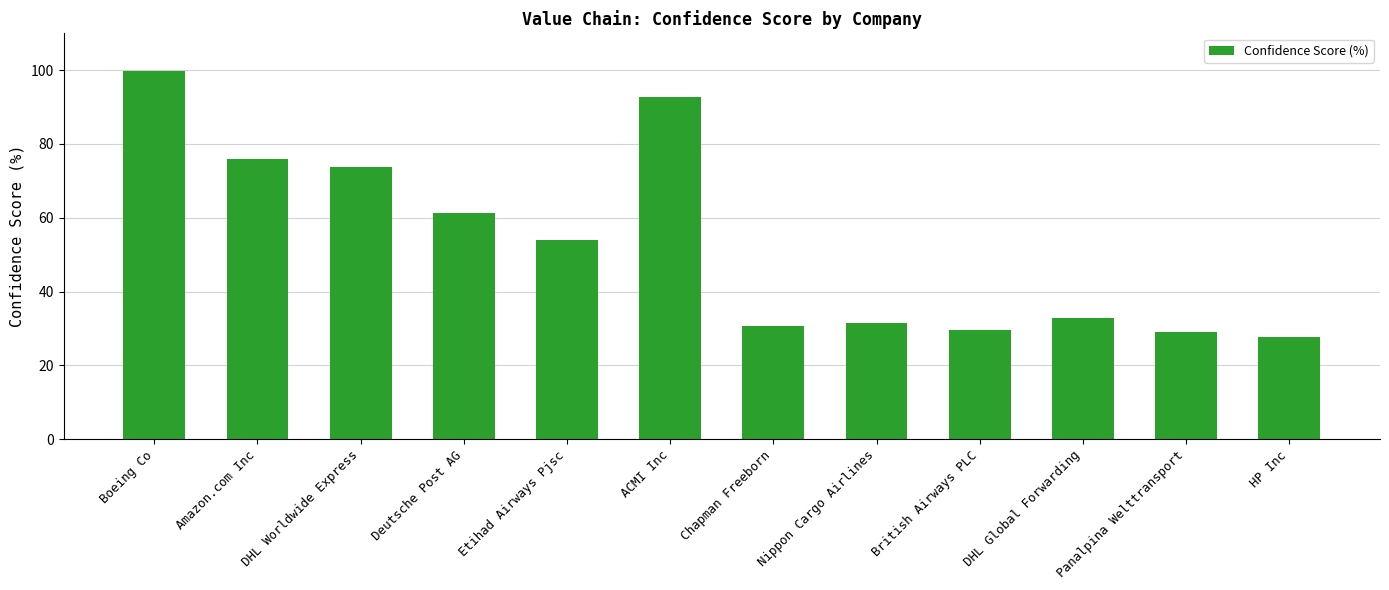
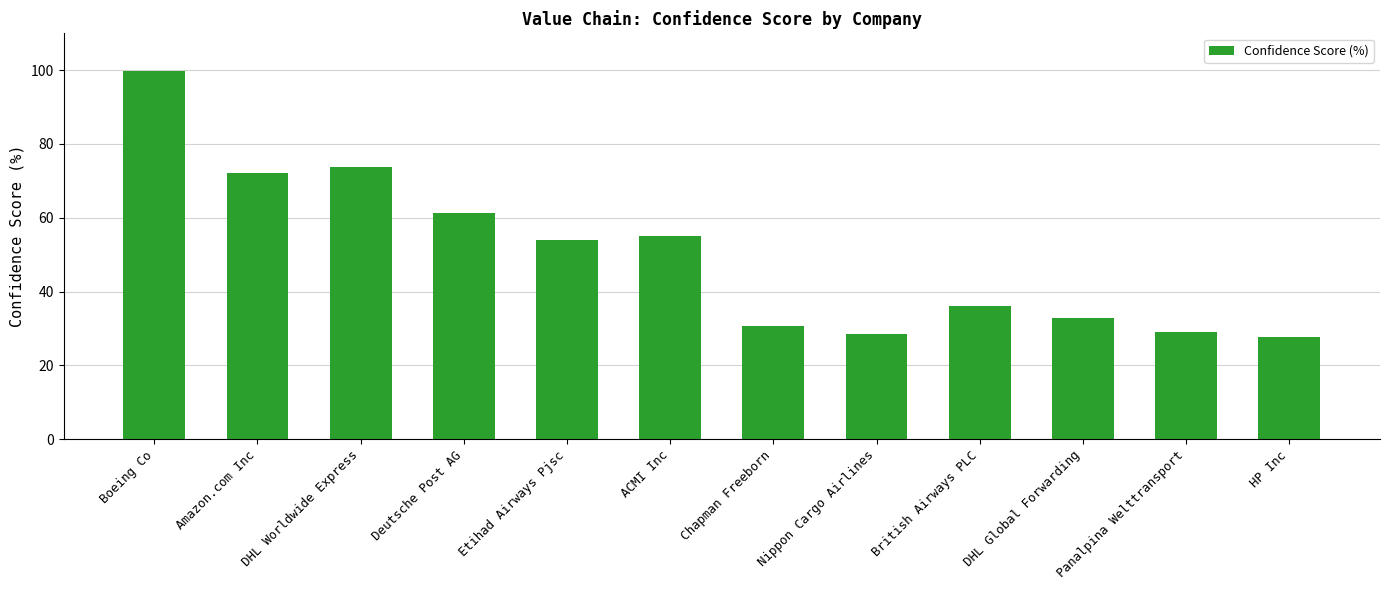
Amazon.com Inc: 76 -> 72
ACMI Inc: 93 -> 55
Nippon Cargo Airlines: 31 -> 29
British Airways PLC: 30 -> 36
